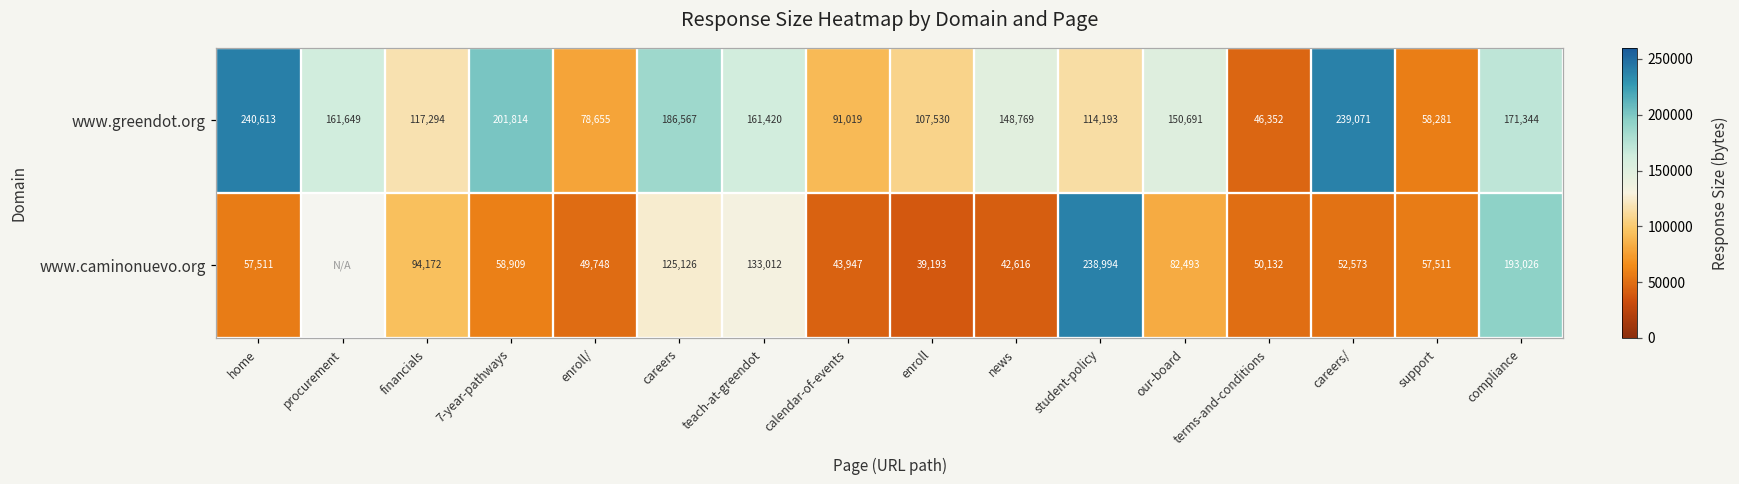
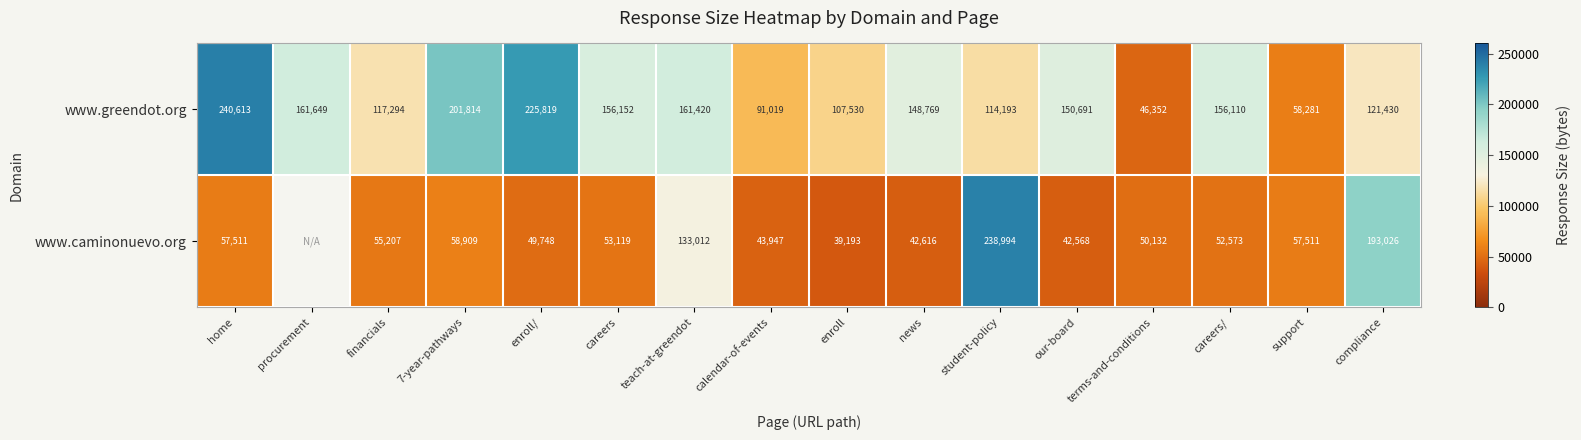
www.greendot.org, enroll/: 78,655 -> 225,819
www.greendot.org, careers: 186,567 -> 156,152
www.greendot.org, careers/: 239,071 -> 156,110
www.greendot.org, compliance: 171,344 -> 121,430
www.caminonuevo.org, financials: 94,172 -> 55,207
www.caminonuevo.org, careers: 125,126 -> 53,119
www.caminonuevo.org, our-board: 82,493 -> 42,568
